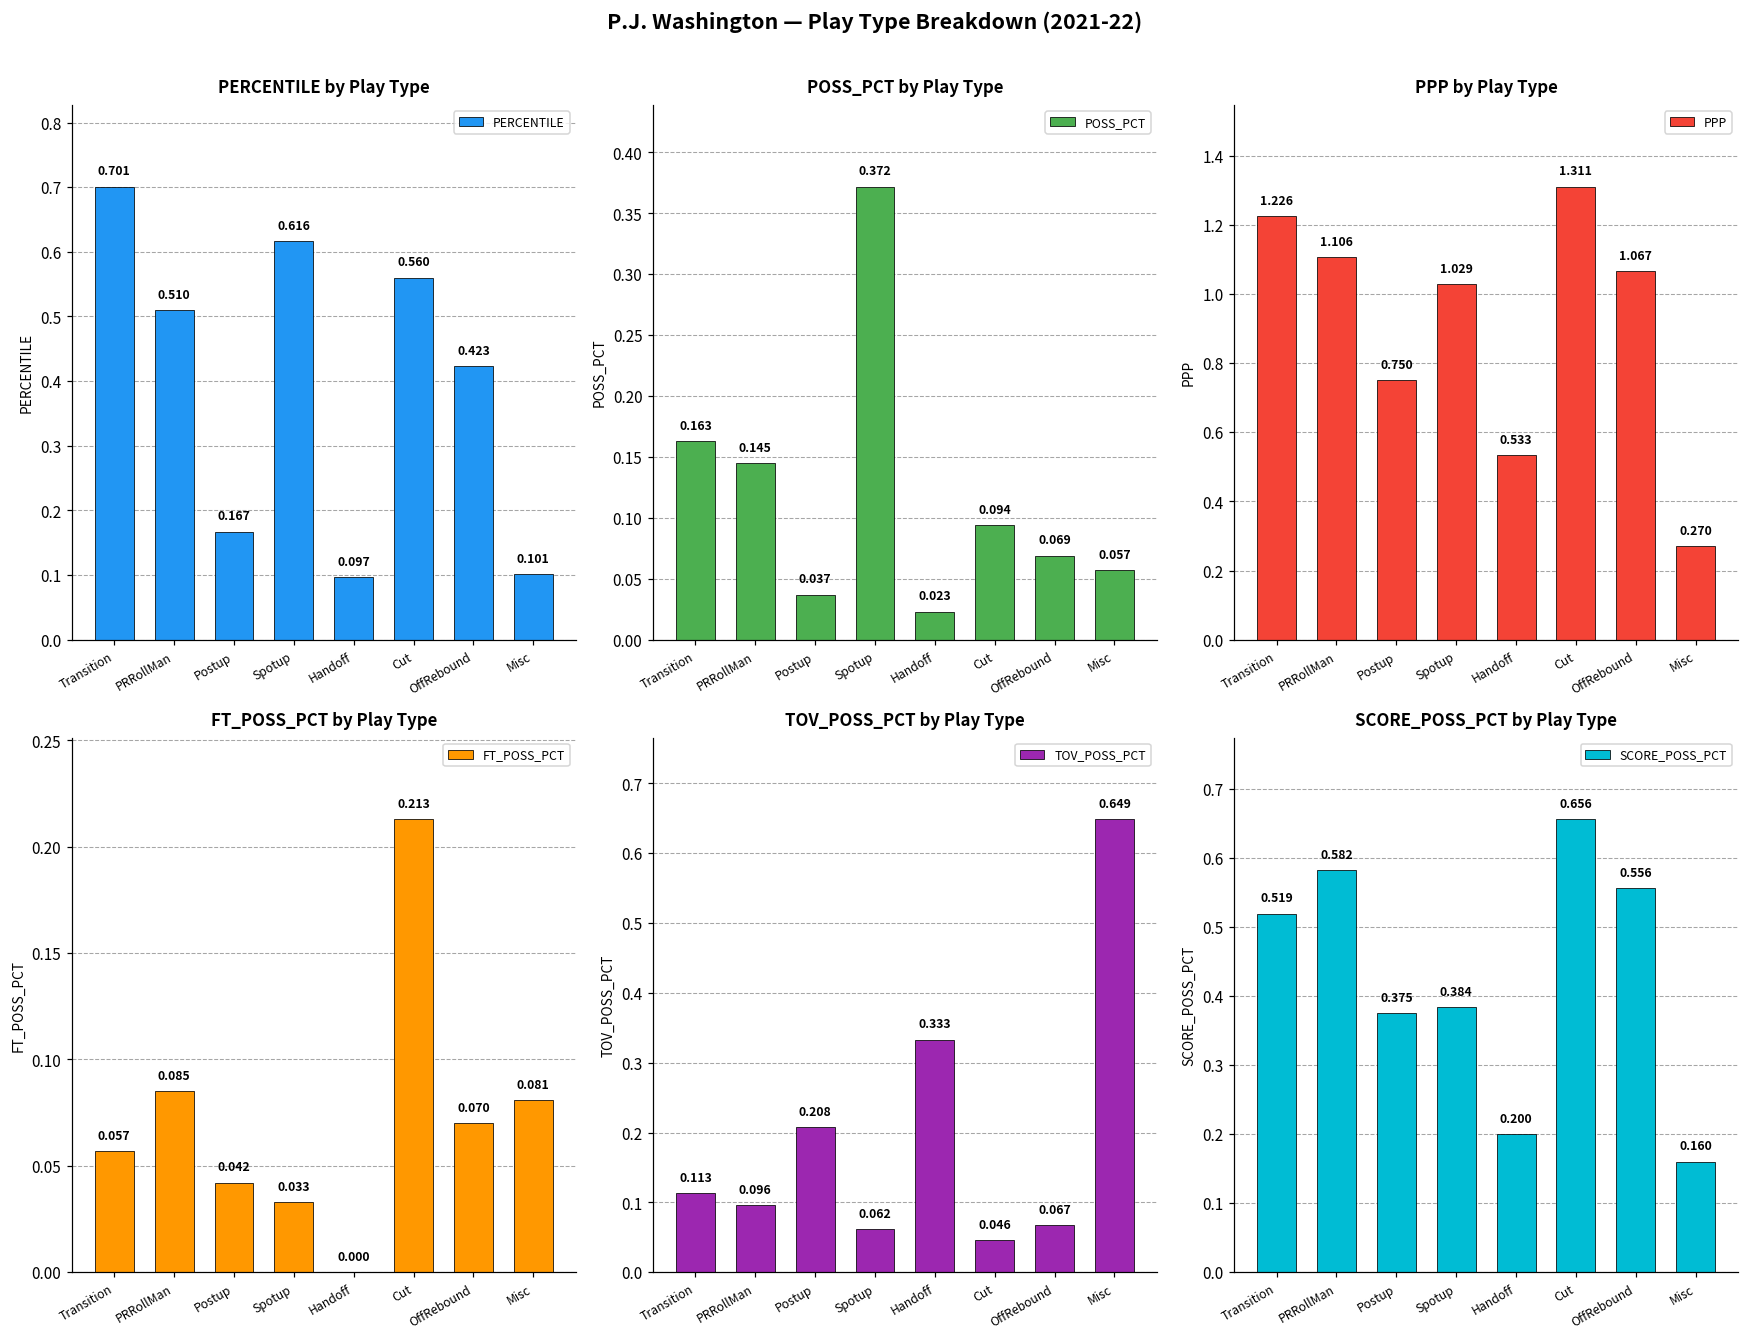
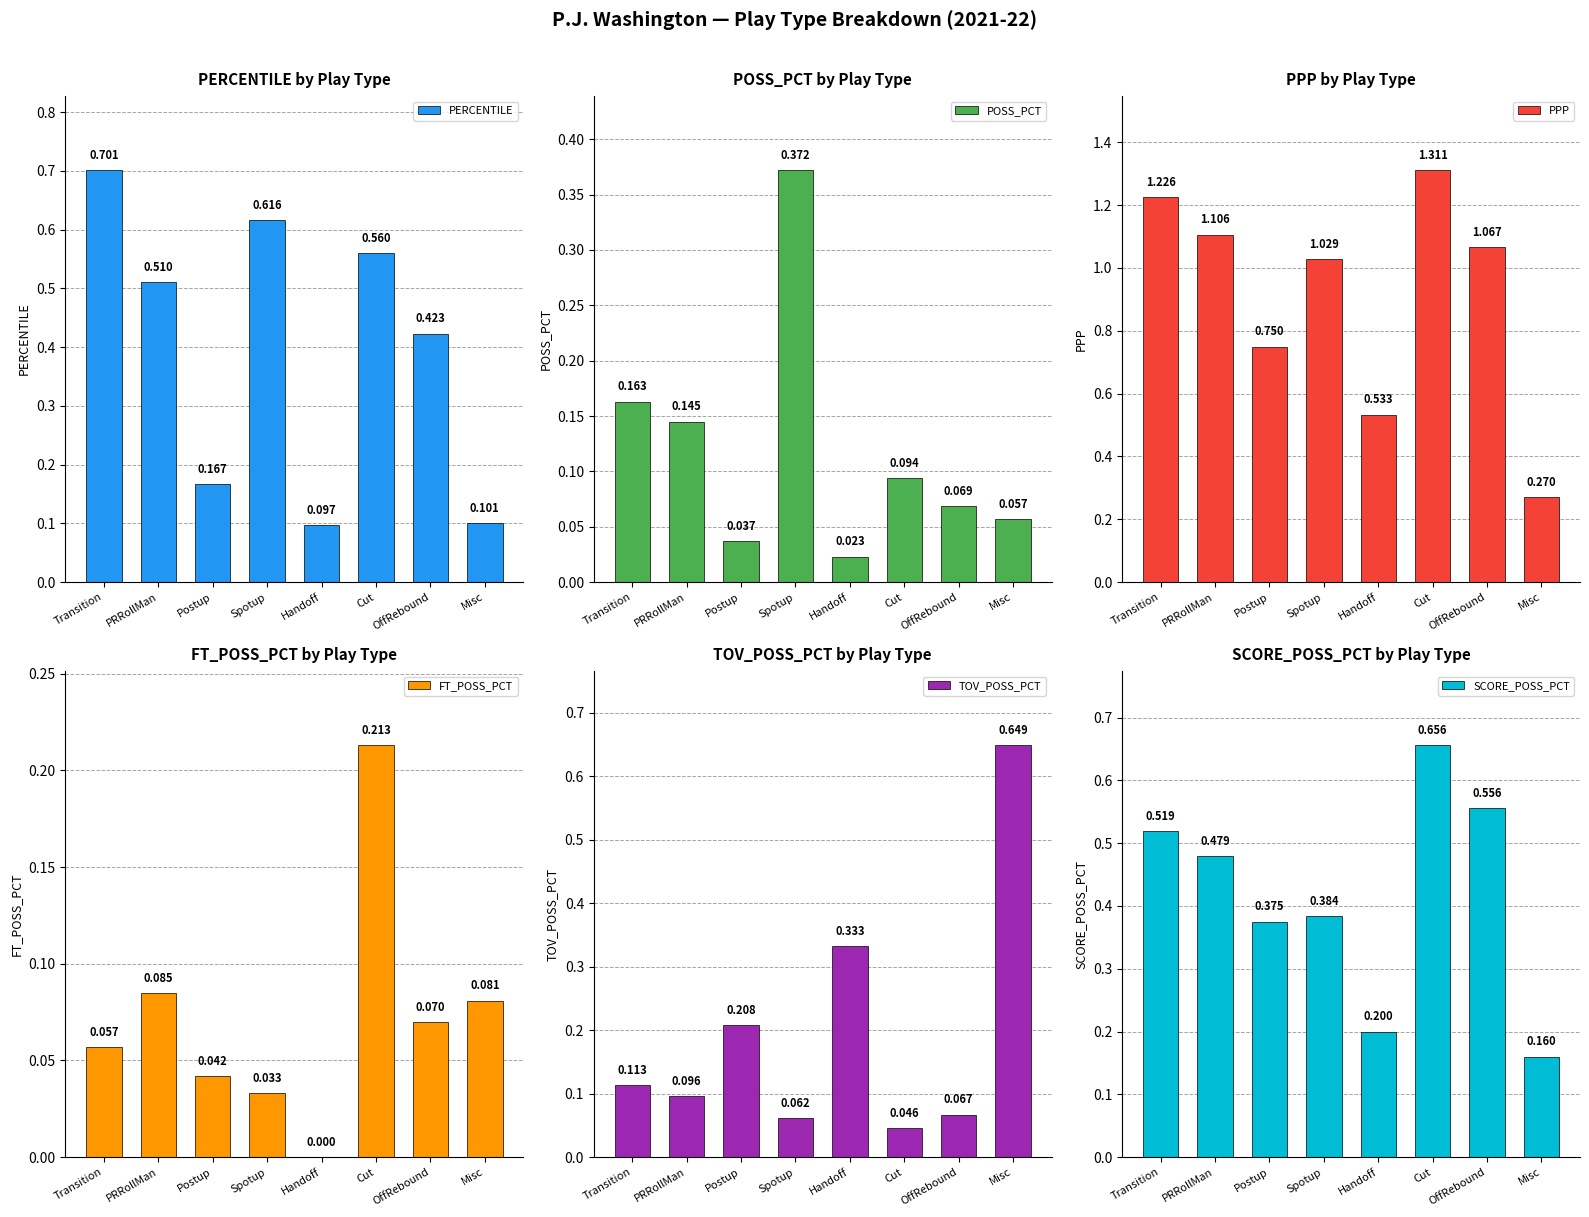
SCORE_POSS_PCT by Play Type, PRRollMan: 0.582 -> 0.479
